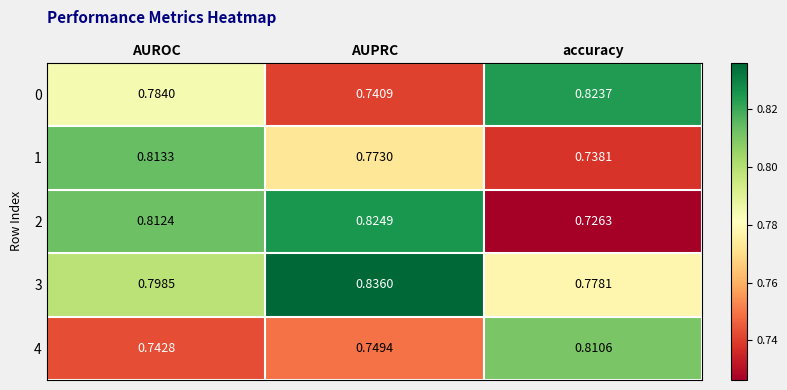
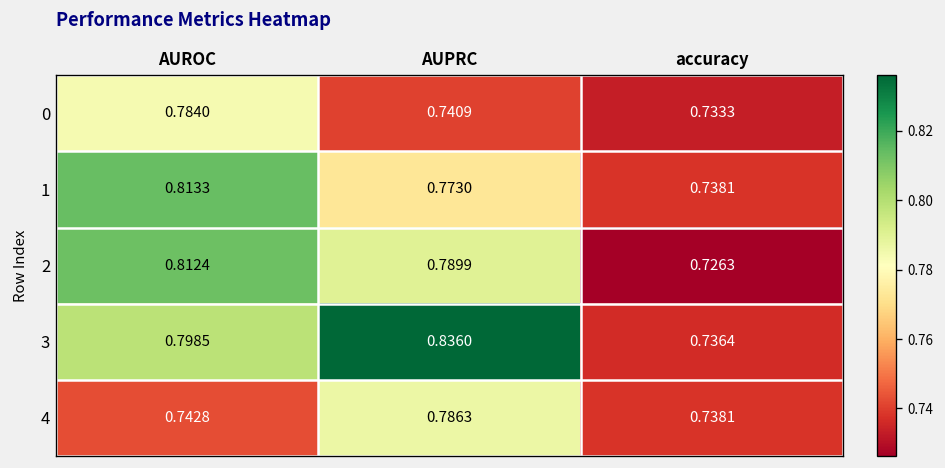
0, accuracy: 0.8237 -> 0.7333
2, AUPRC: 0.8249 -> 0.7899
3, accuracy: 0.7781 -> 0.7364
4, AUPRC: 0.7494 -> 0.7863
4, accuracy: 0.8106 -> 0.7381
